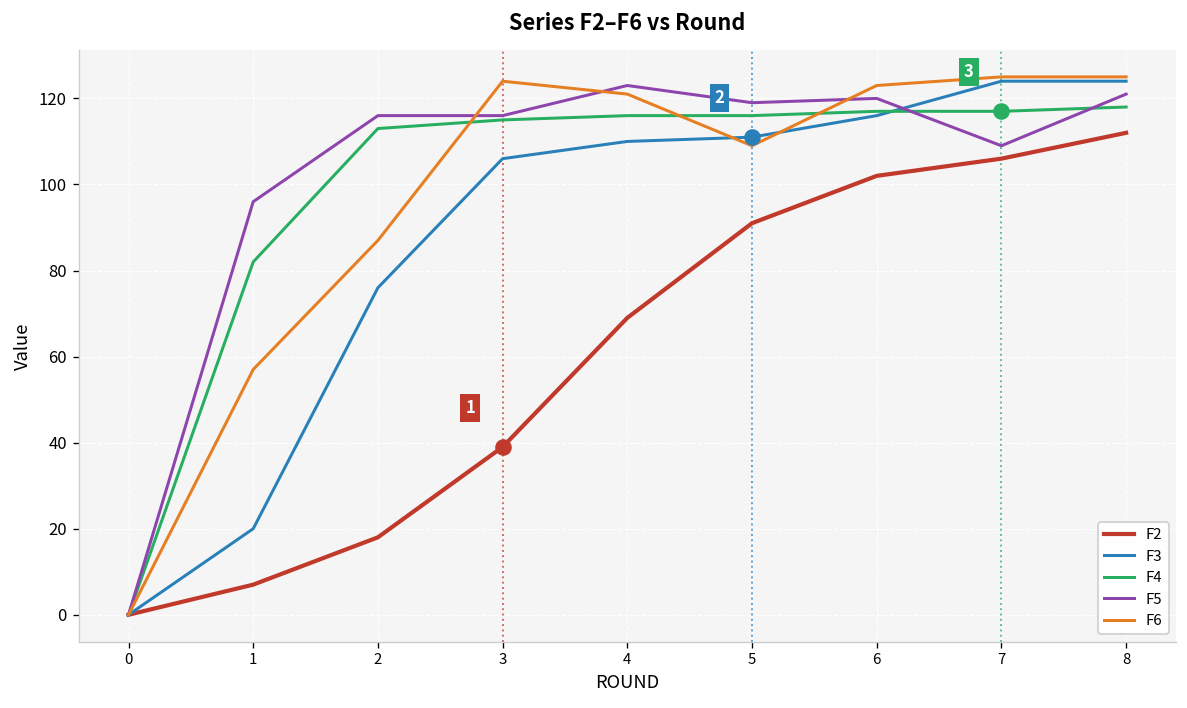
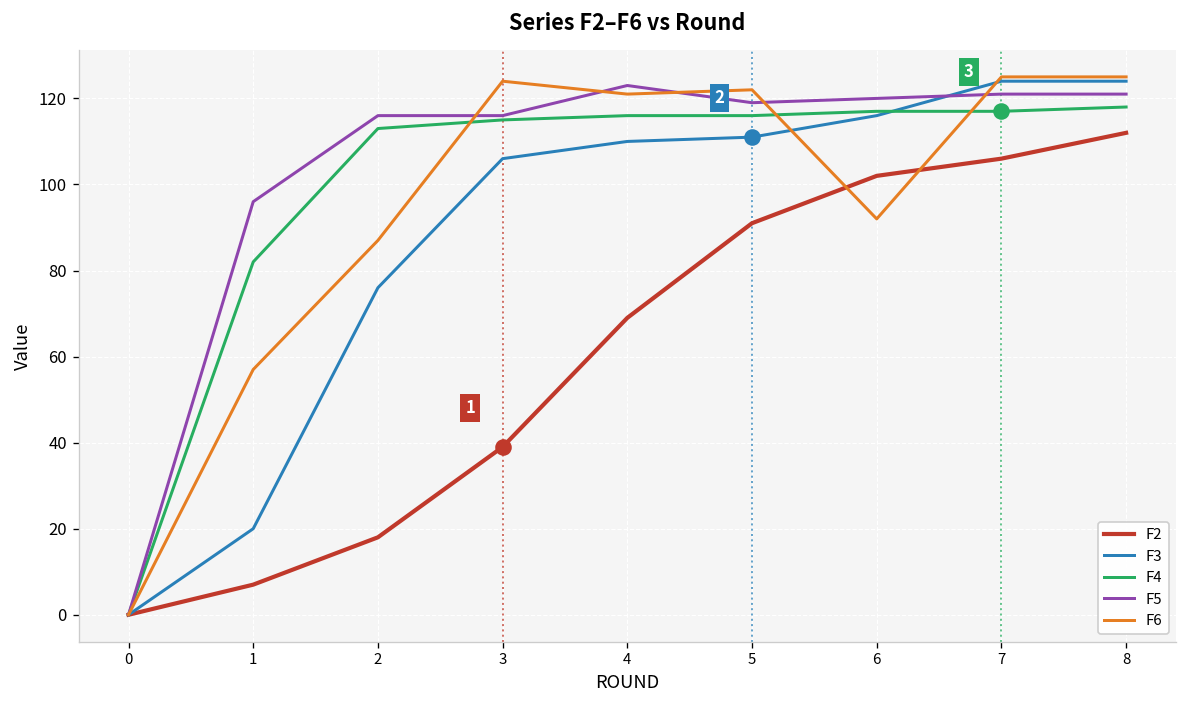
F6, 5: 109 -> 122
F6, 6: 123 -> 92
F5, 7: 109 -> 121
